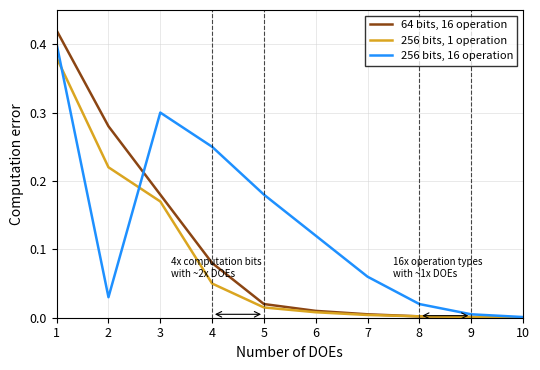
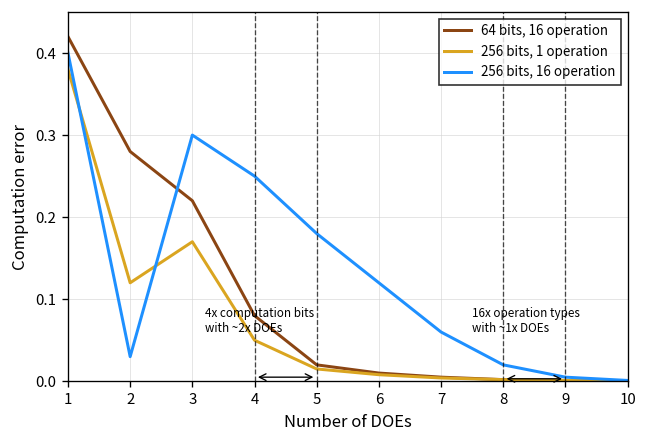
256 bits, 1 operation, 2: 0.22 -> 0.12
64 bits, 16 operation, 3: 0.18 -> 0.22
